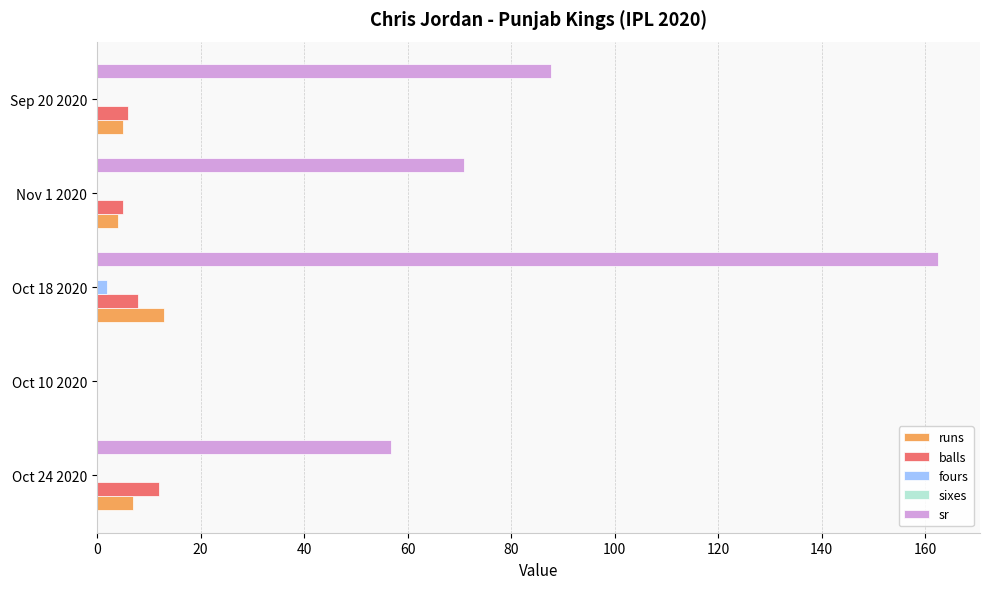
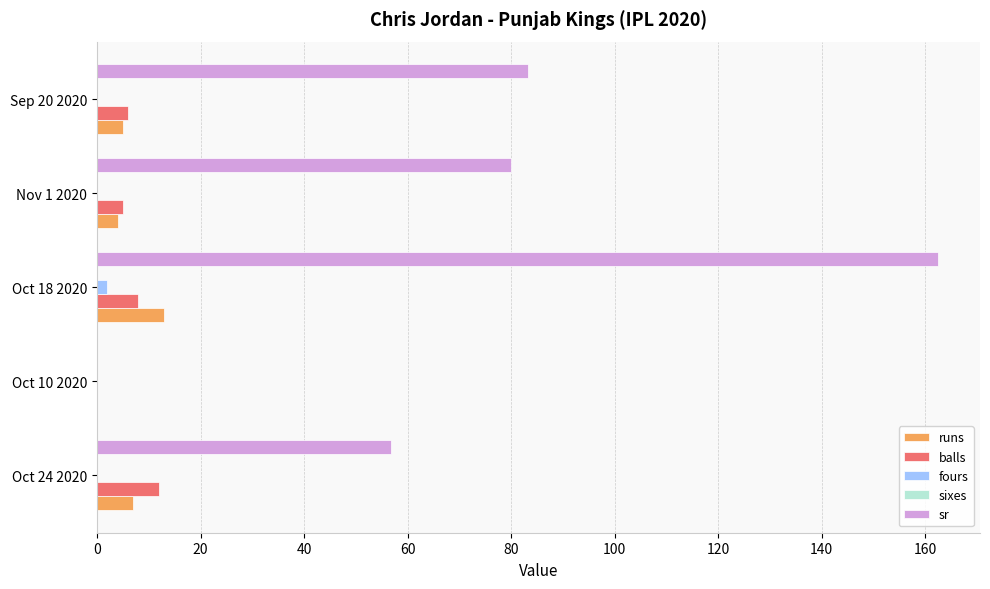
sr, Sep 20 2020: 88 -> 83
sr, Nov 1 2020: 71 -> 80
